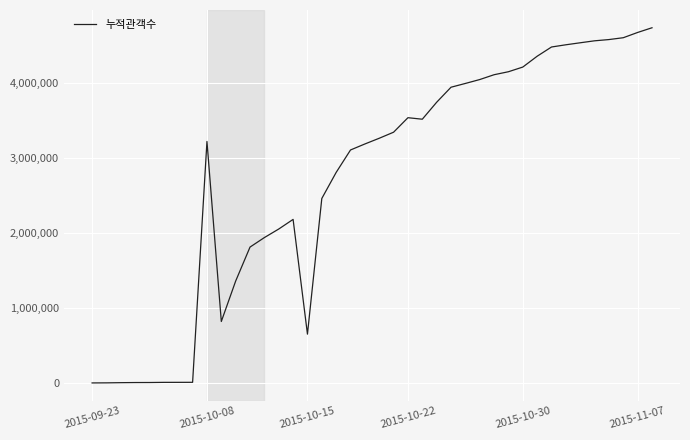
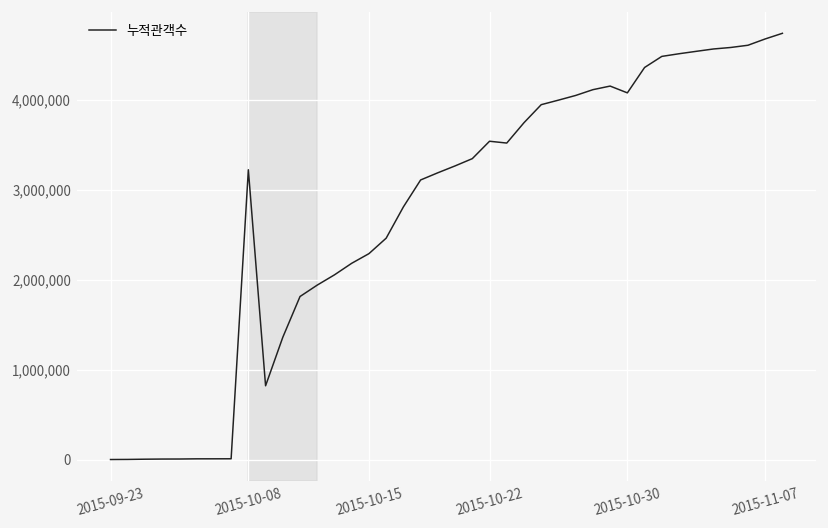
2015-10-15: 700,000 -> 2,300,000
2015-10-30: 4,200,000 -> 4,100,000
